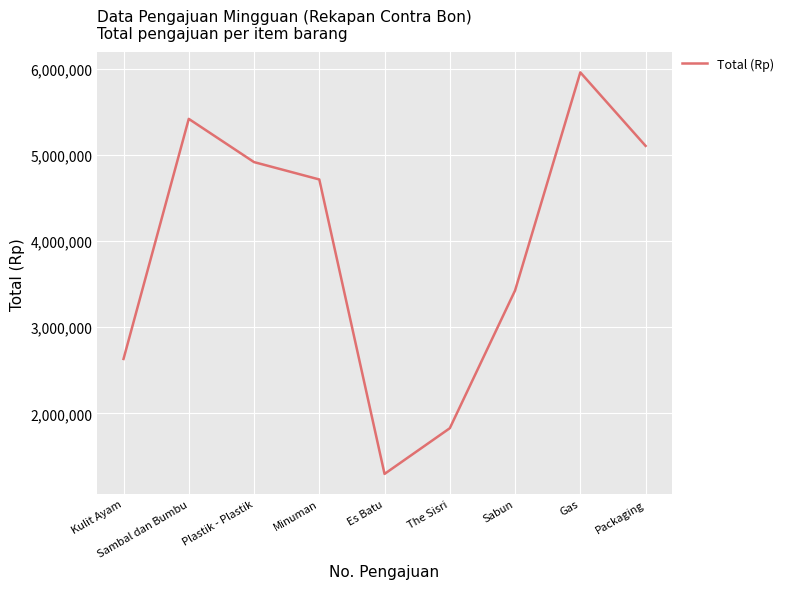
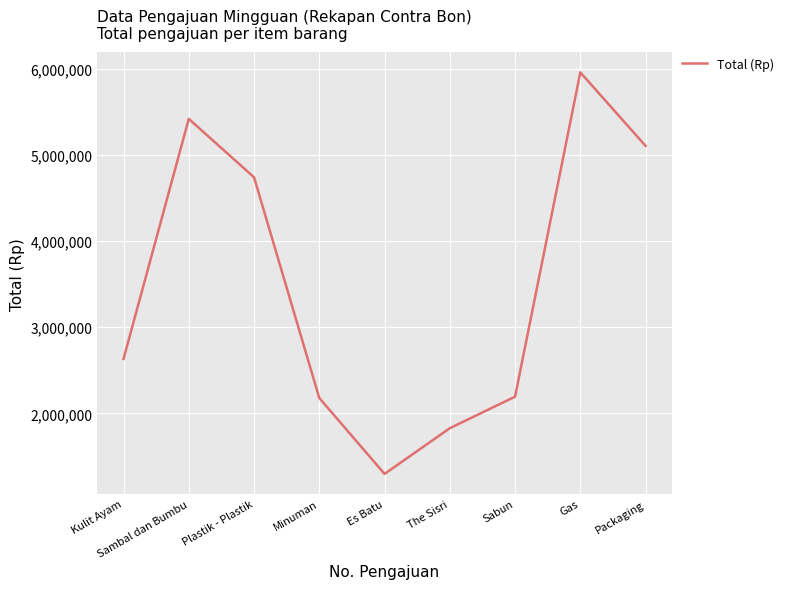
Plastik - Plastik: 4,900,000 -> 4,700,000
Minuman: 4,700,000 -> 2,200,000
Sabun: 3,400,000 -> 2,200,000
